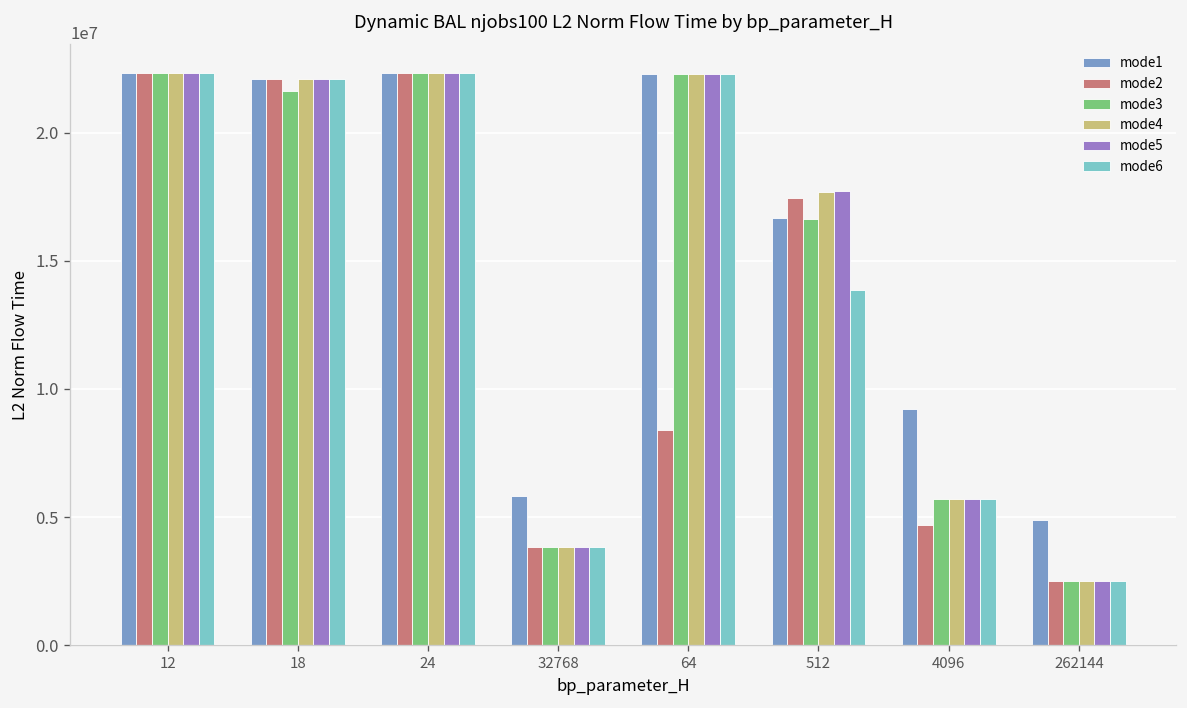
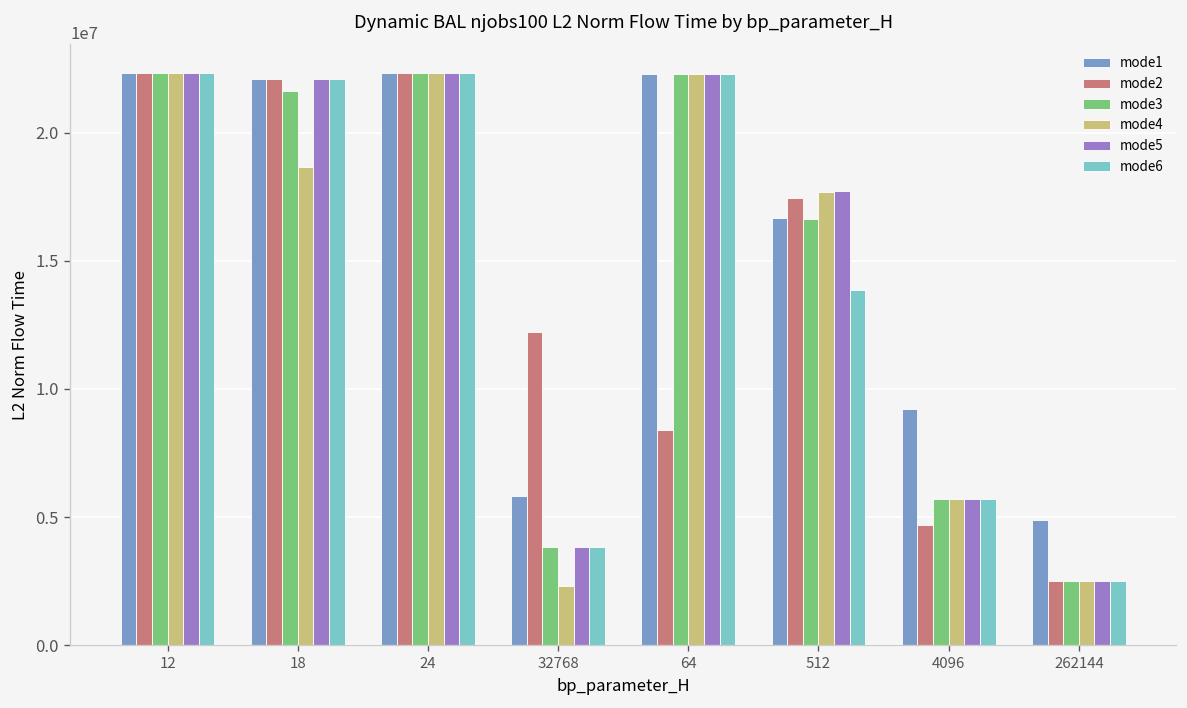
mode4, 18: 22100000 -> 18700000
mode2, 32768: 3800000 -> 12200000
mode4, 32768: 3800000 -> 2300000
